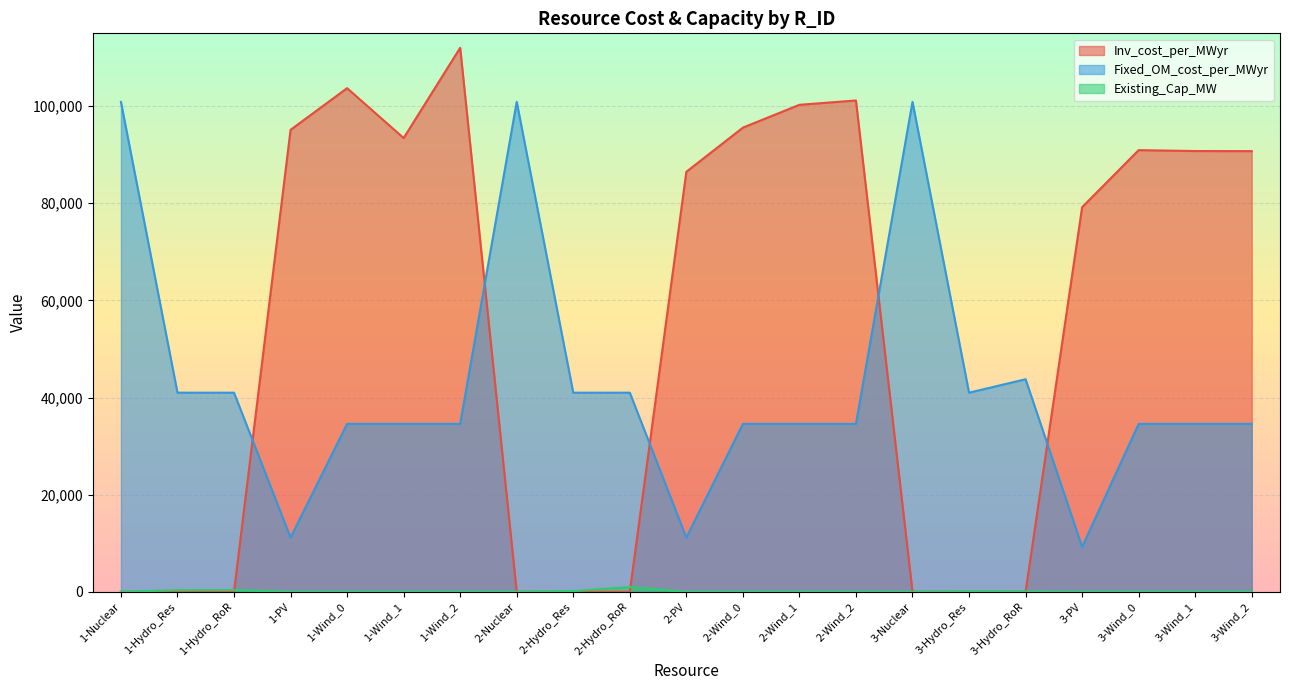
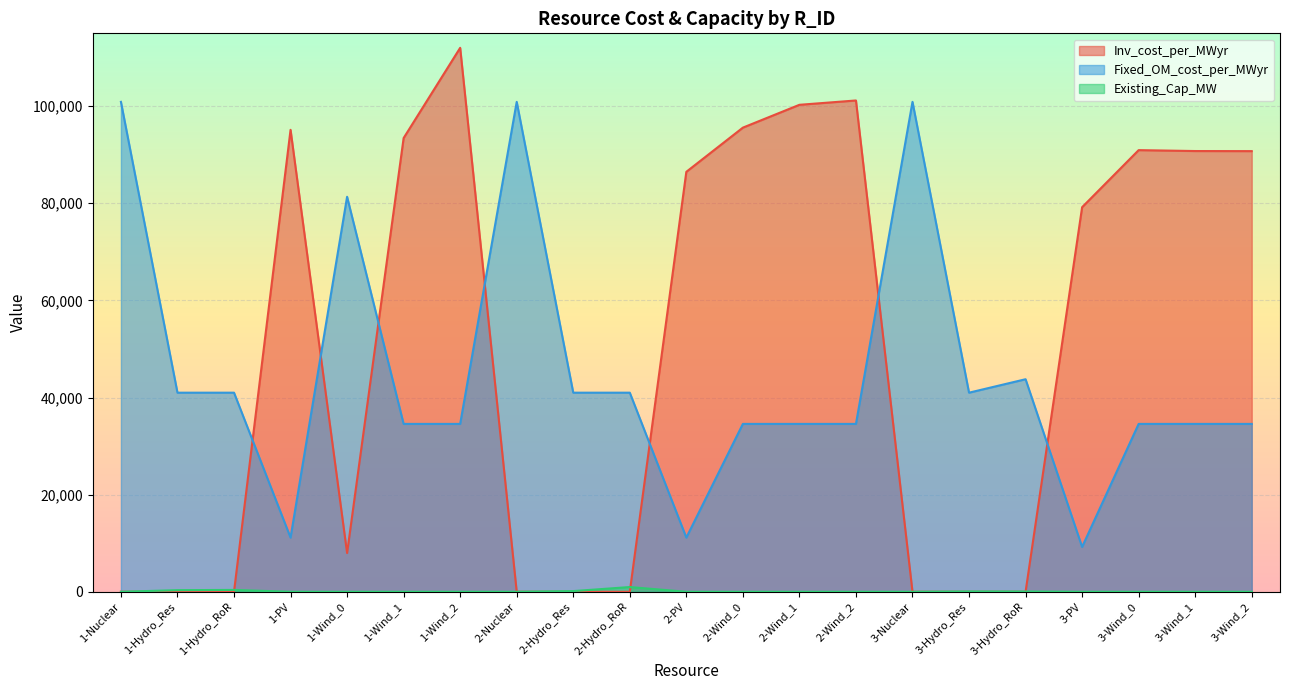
Inv_cost_per_MWyr, 1-Wind_0: 104,000 -> 8,000
Fixed_OM_cost_per_MWyr, 1-Wind_0: 35,000 -> 81,000
